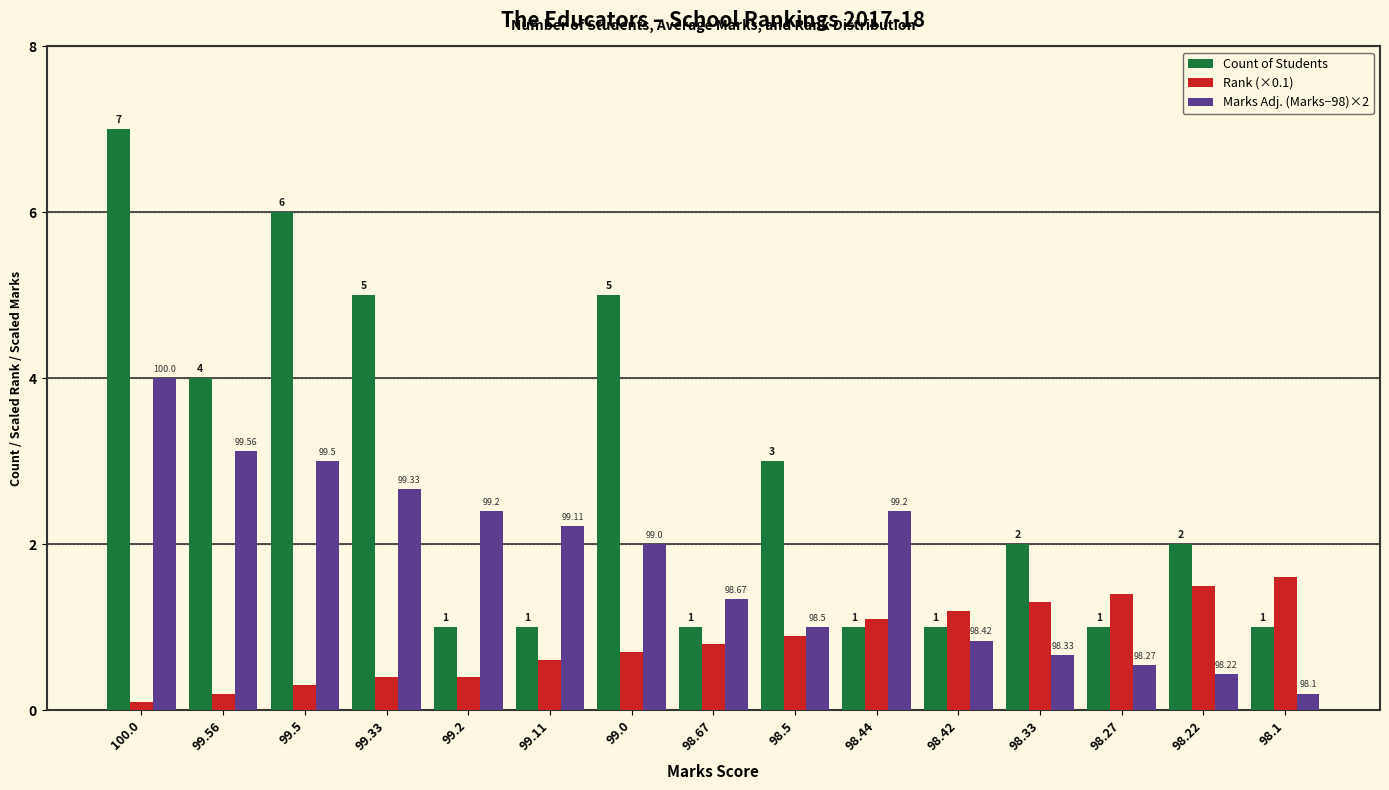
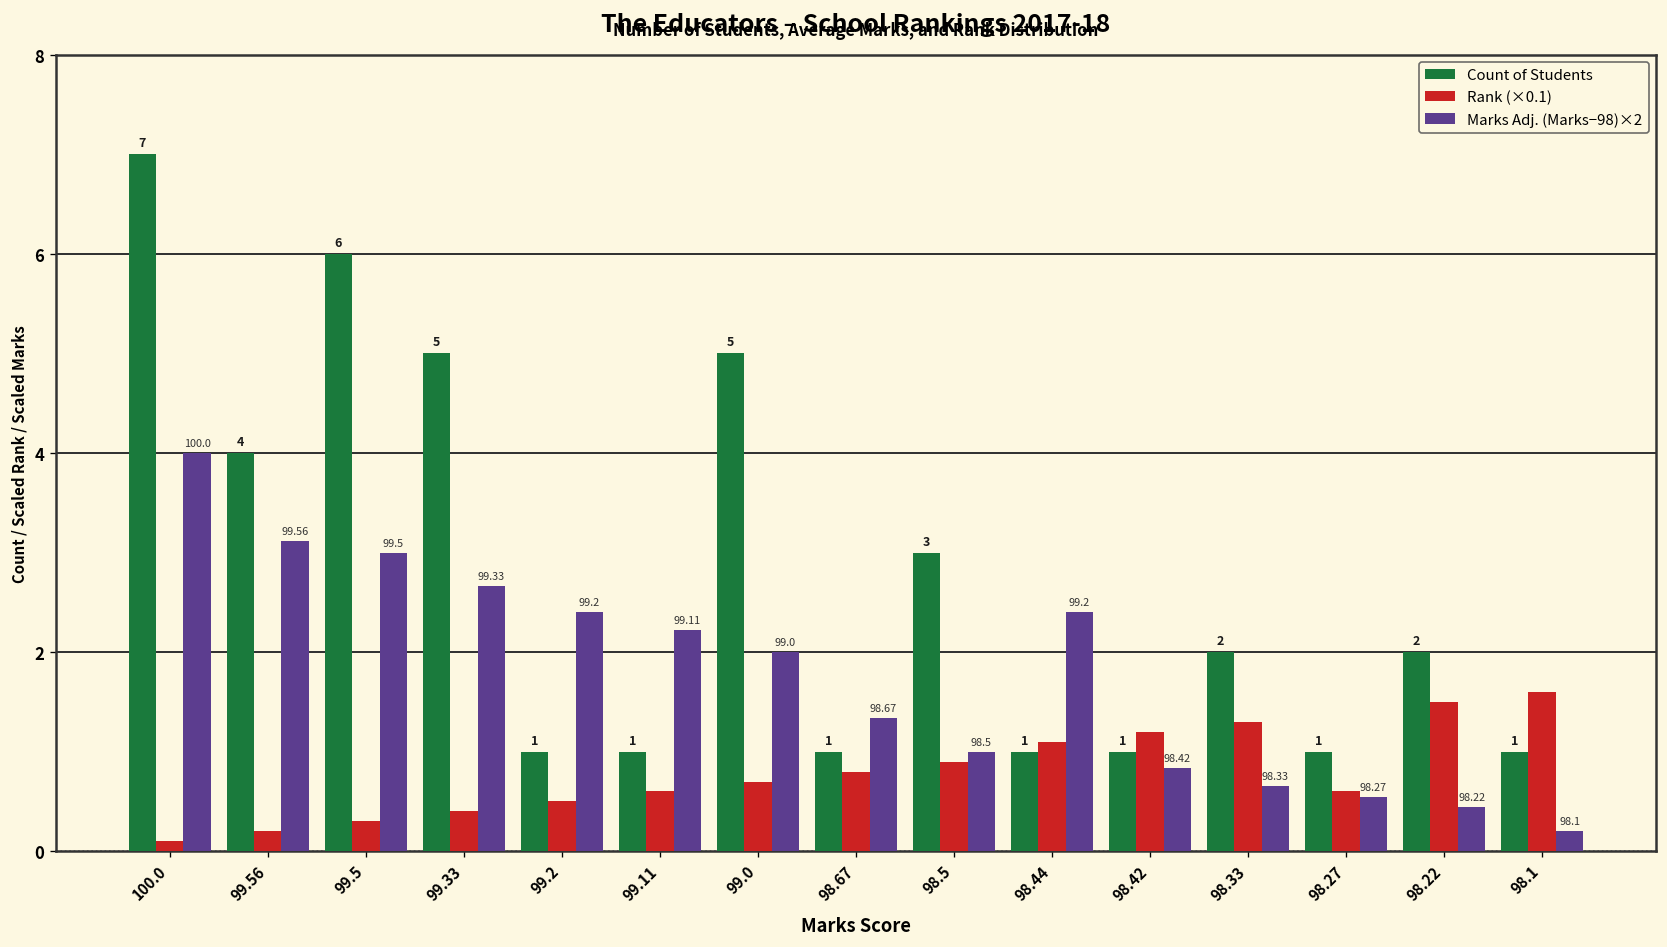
Rank (×0.1), 99.2: 0.4 -> 0.5
Rank (×0.1), 98.27: 1.4 -> 0.6
